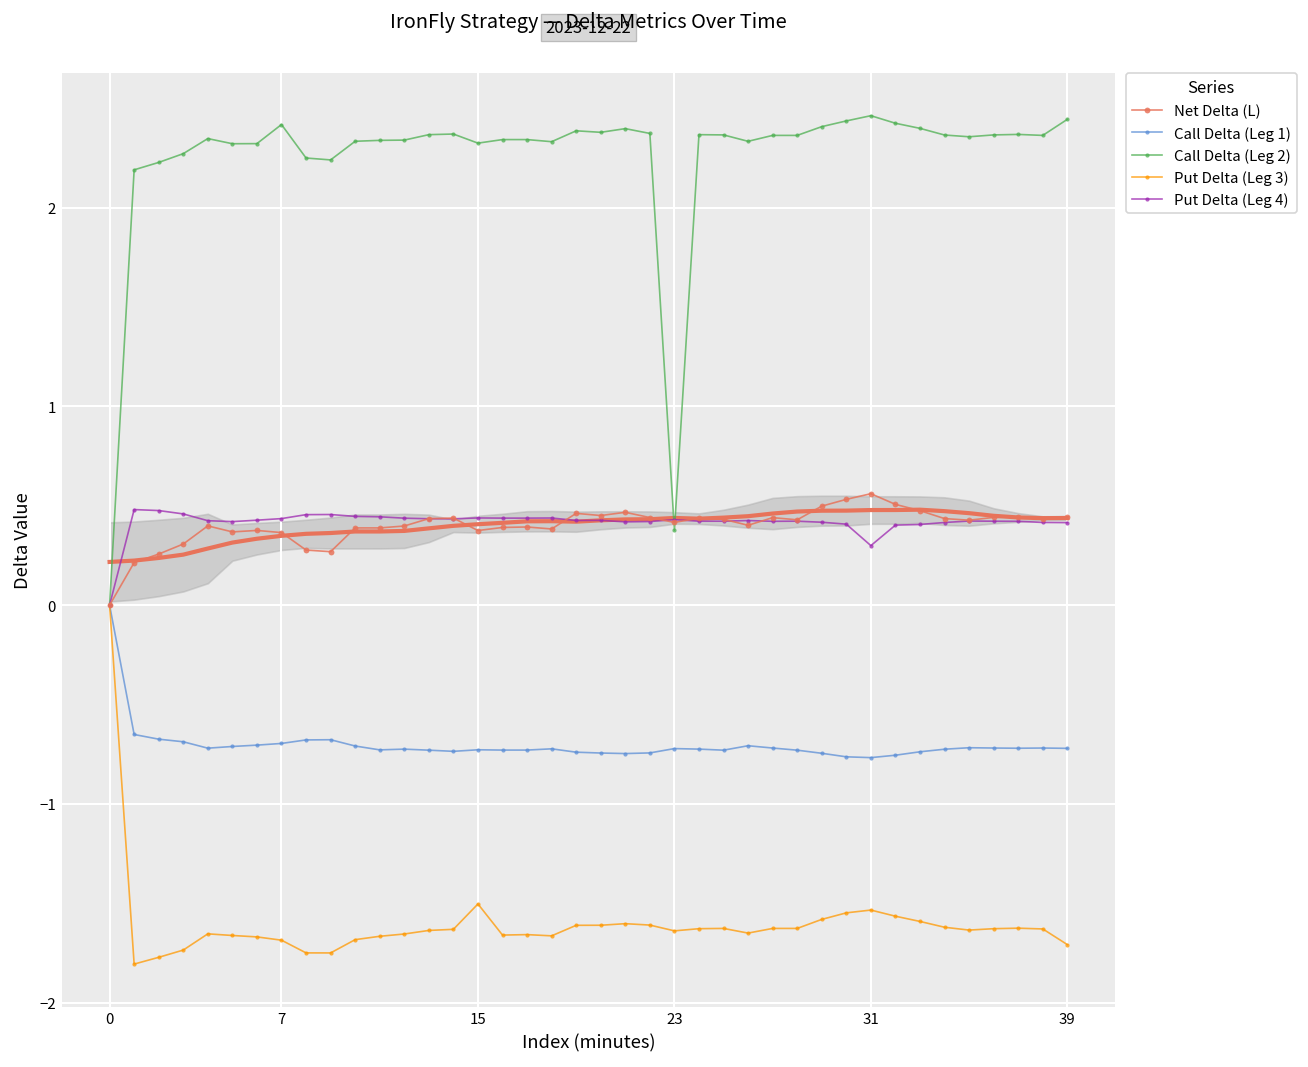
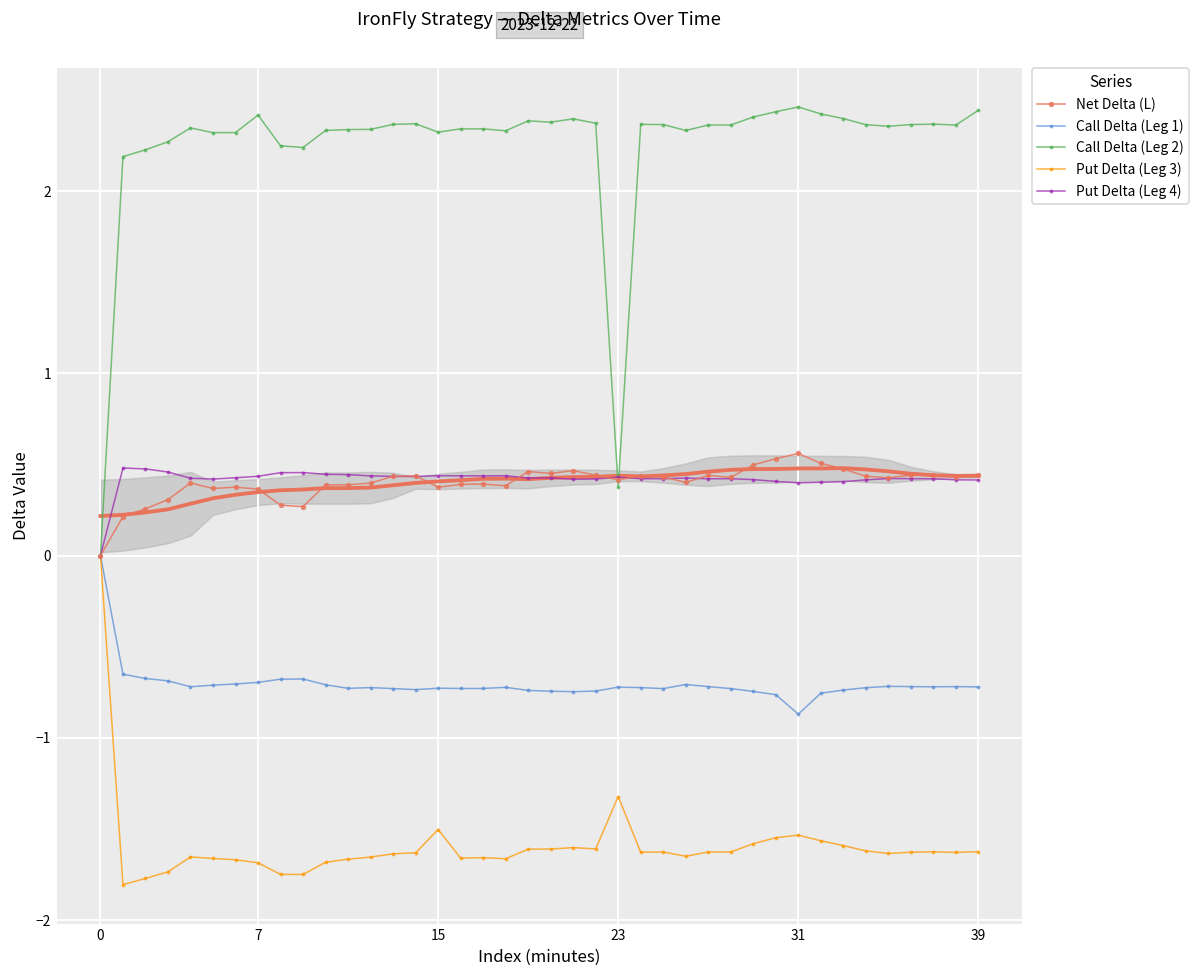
Put Delta (Leg 3), 23: -1.64 -> -1.32
Call Delta (Leg 1), 31: -0.77 -> -0.87
Put Delta (Leg 4), 31: 0.30 -> 0.40
Put Delta (Leg 3), 39: -1.71 -> -1.62
